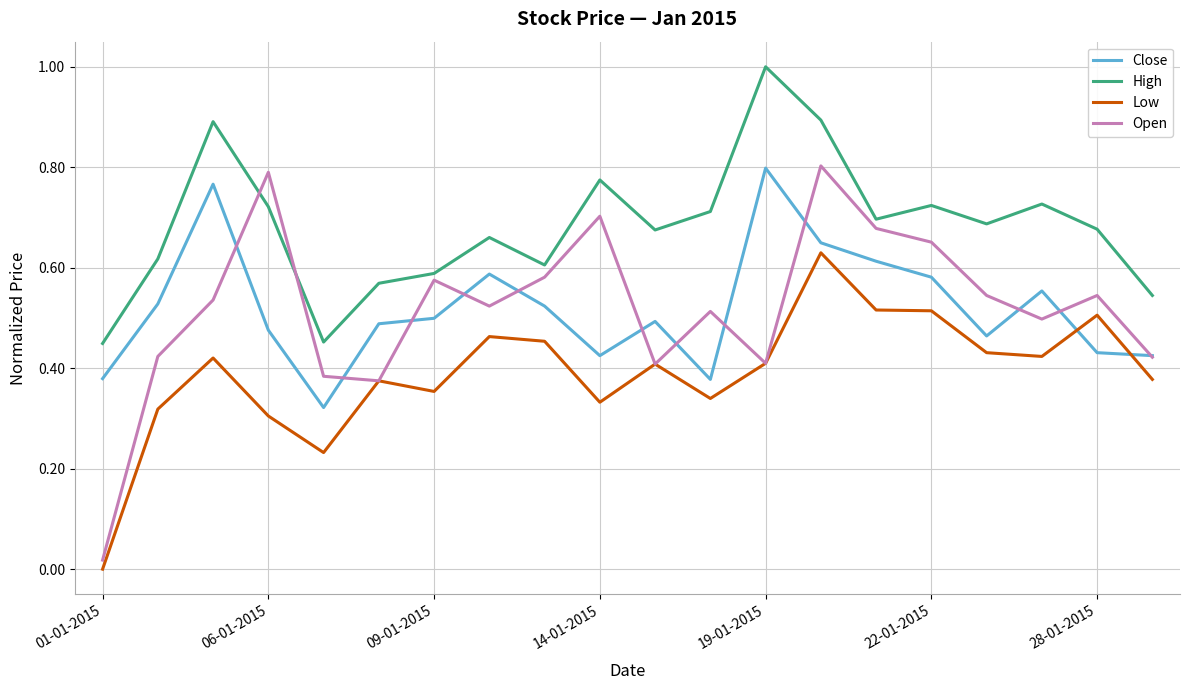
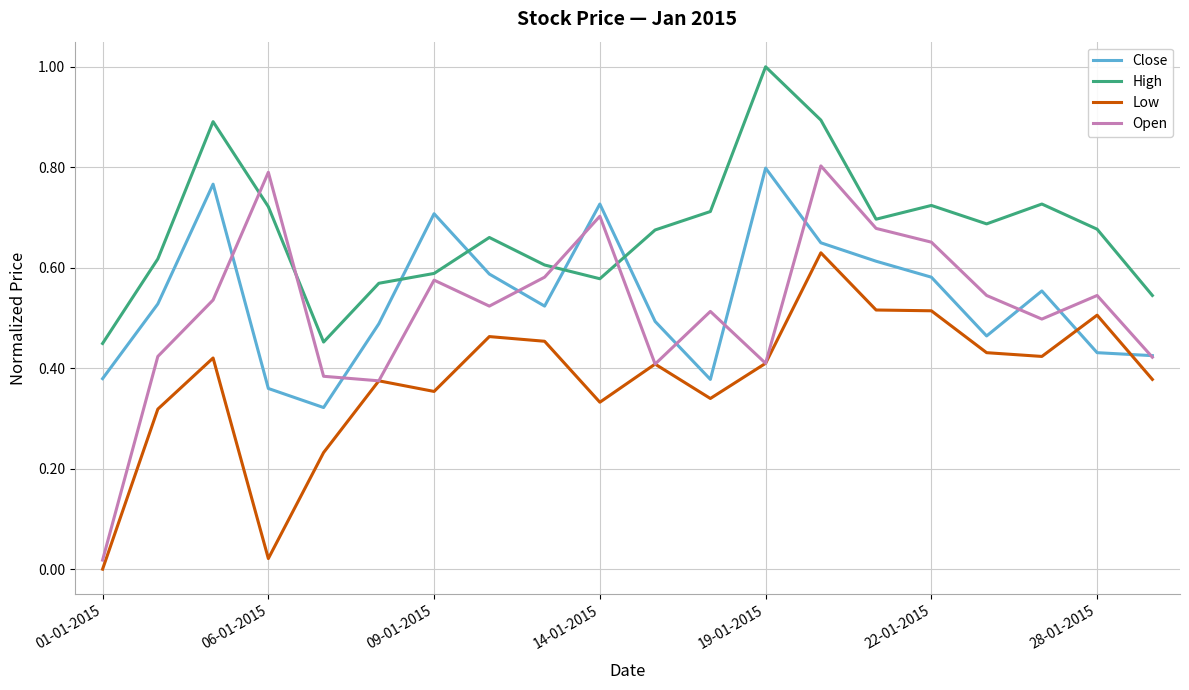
Close, 06-01-2015: 0.48 -> 0.36
Low, 06-01-2015: 0.30 -> 0.02
Close, 09-01-2015: 0.50 -> 0.71
Close, 14-01-2015: 0.43 -> 0.73
High, 14-01-2015: 0.77 -> 0.58
